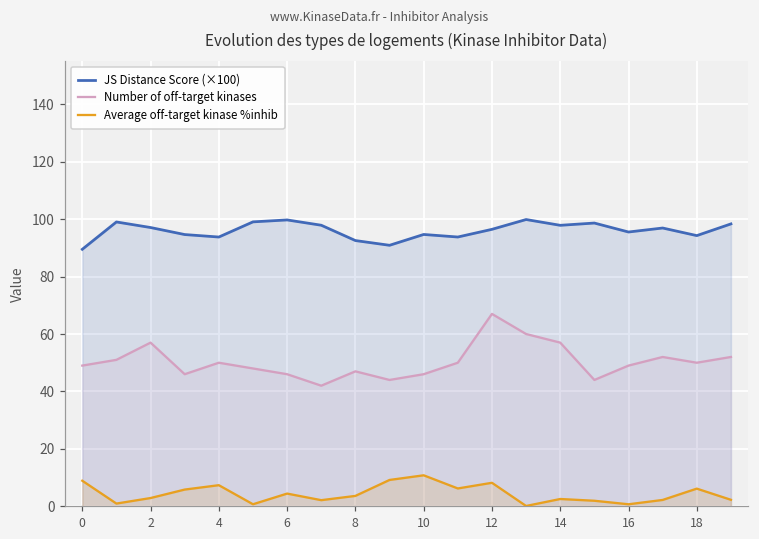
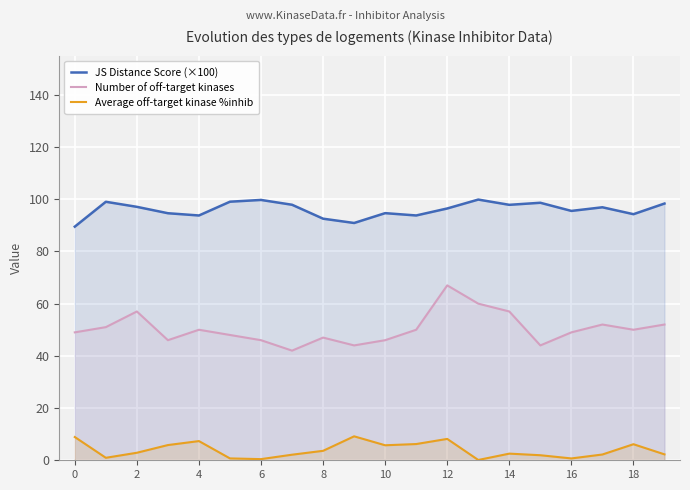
Average off-target kinase %inhib, 6: 4 -> 0
Average off-target kinase %inhib, 10: 11 -> 6
